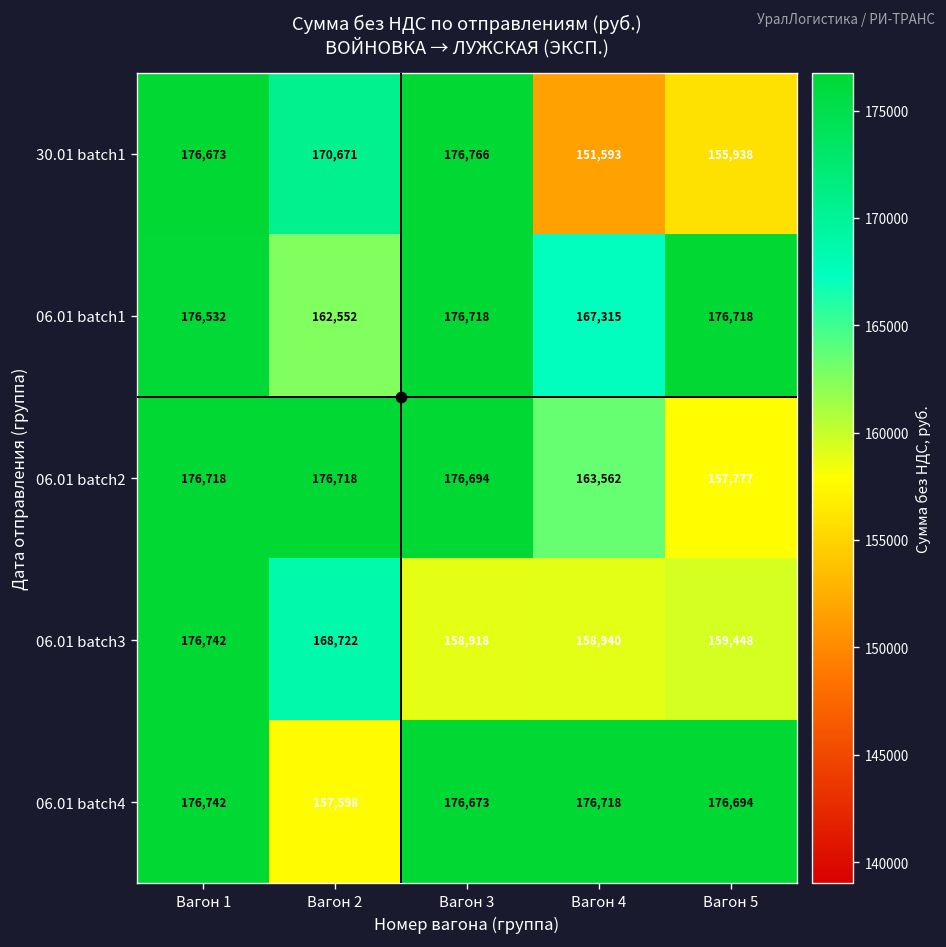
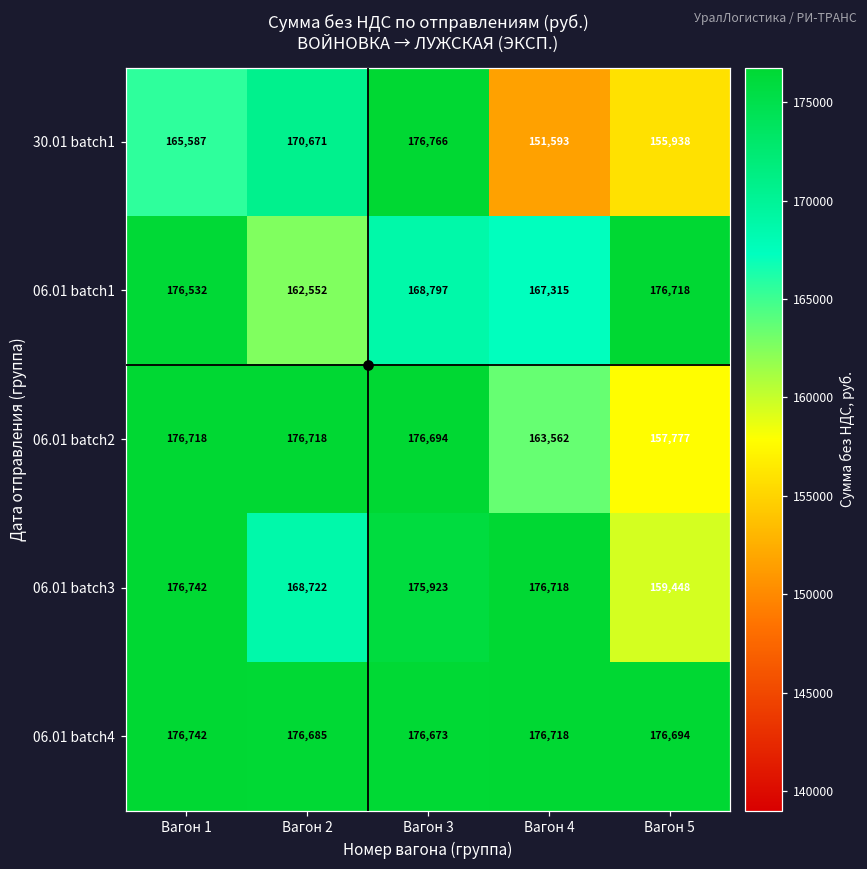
30.01 batch1, Вагон 1: 176,673 -> 165,587
06.01 batch1, Вагон 3: 176,718 -> 168,797
06.01 batch3, Вагон 3: 158,918 -> 175,923
06.01 batch3, Вагон 4: 158,940 -> 176,718
06.01 batch4, Вагон 2: 157,598 -> 176,685
